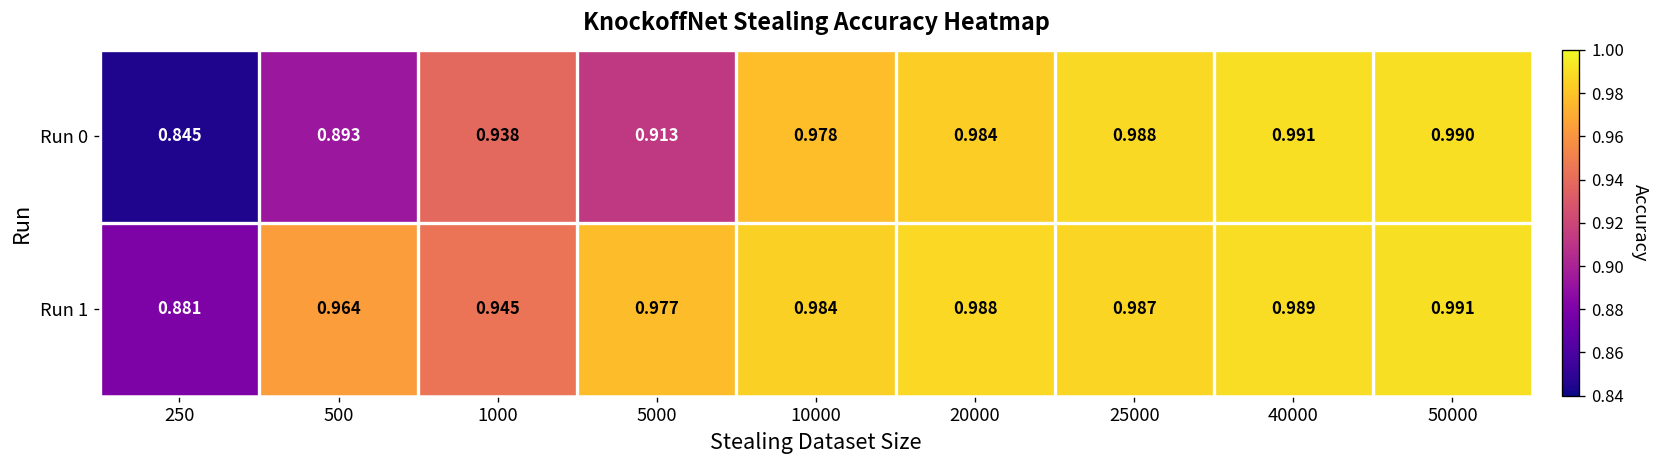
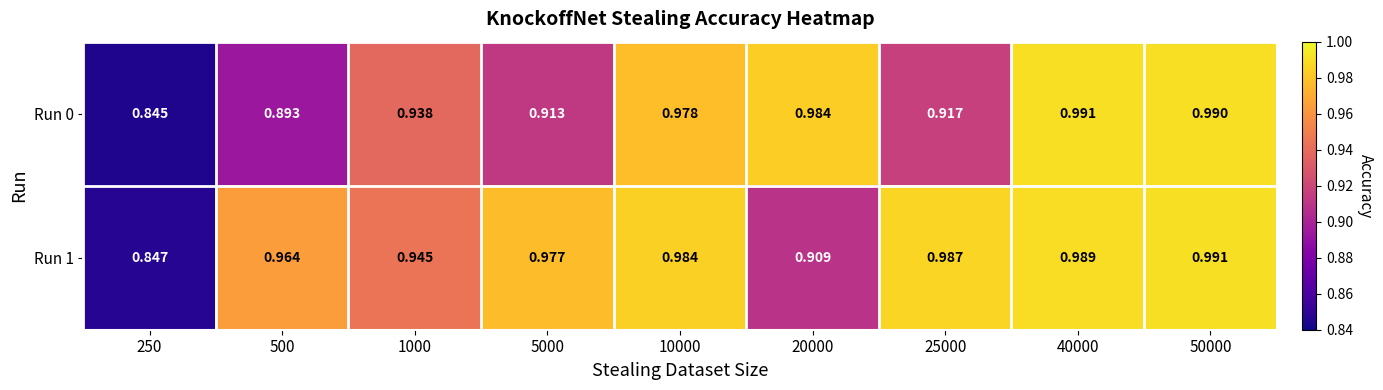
Run 0, 25000: 0.988 -> 0.917
Run 1, 250: 0.881 -> 0.847
Run 1, 20000: 0.988 -> 0.909
